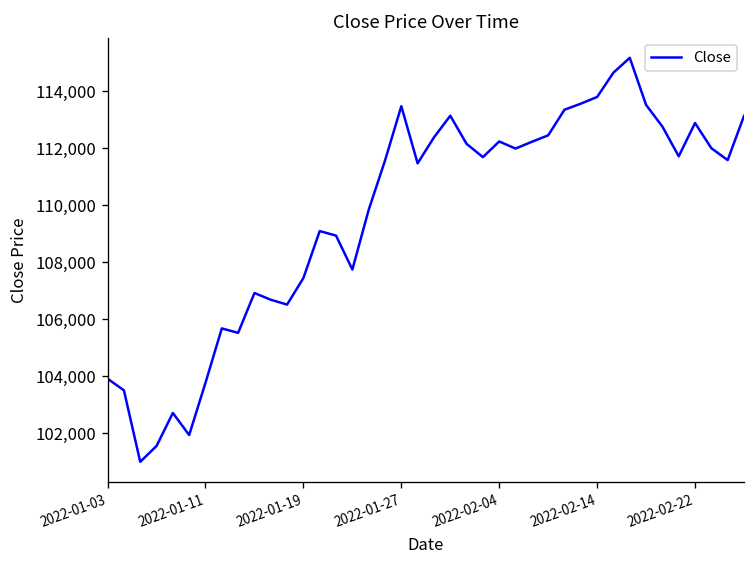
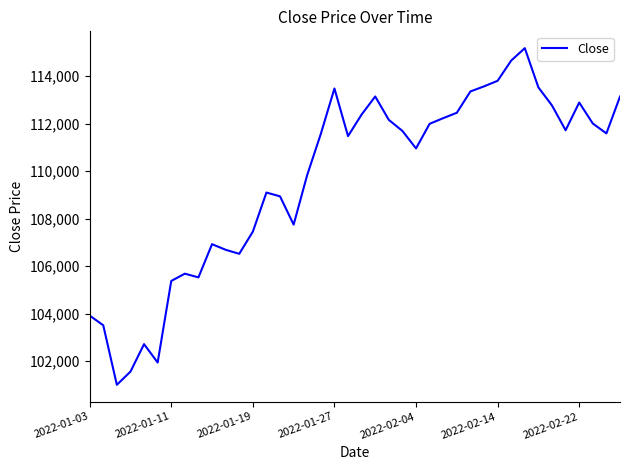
2022-01-11: 103,800 -> 105,400
2022-02-04: 112,200 -> 111,000
